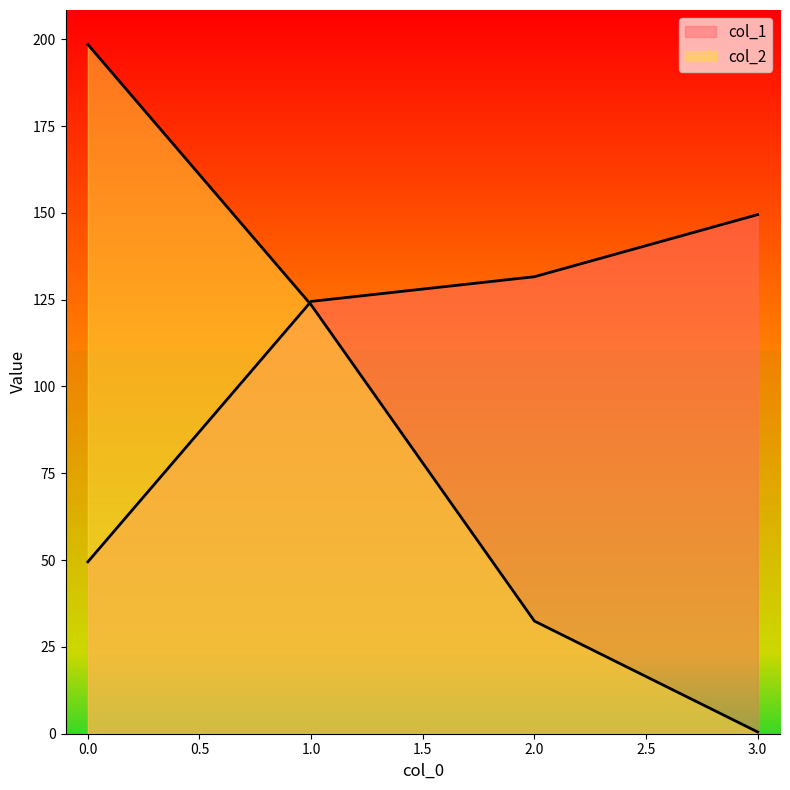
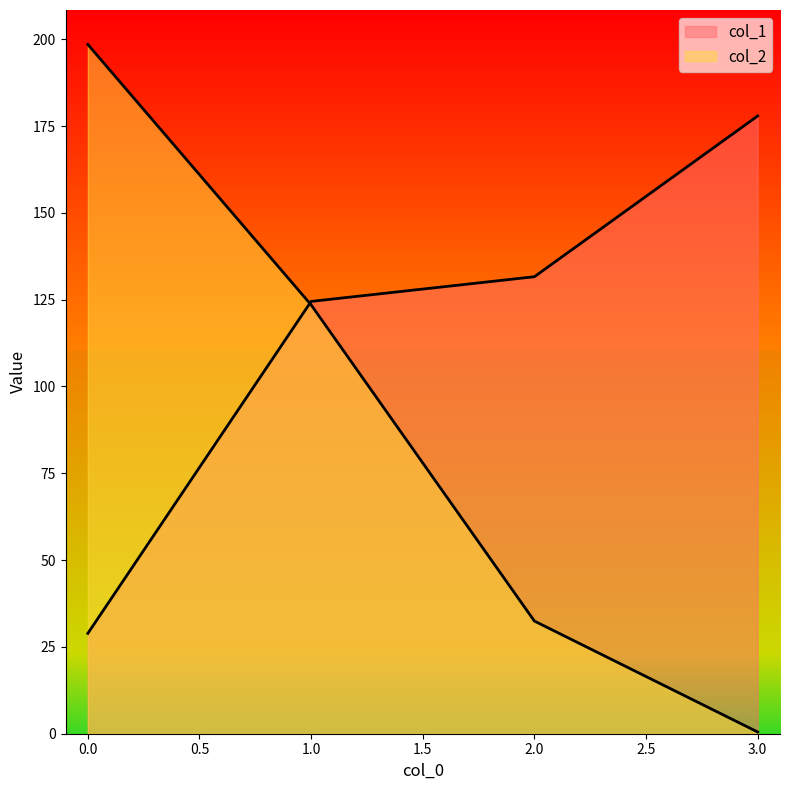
col_1, 0.0: 50 -> 29
col_1, 3.0: 150 -> 178
